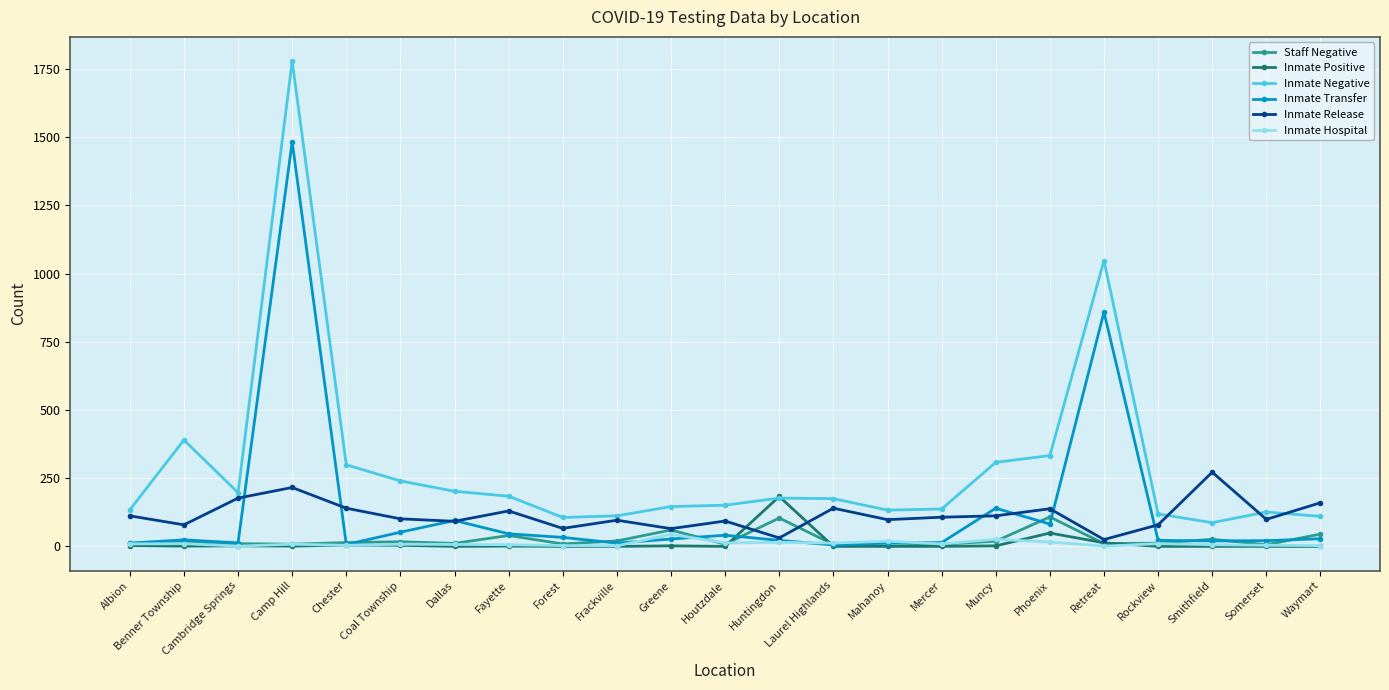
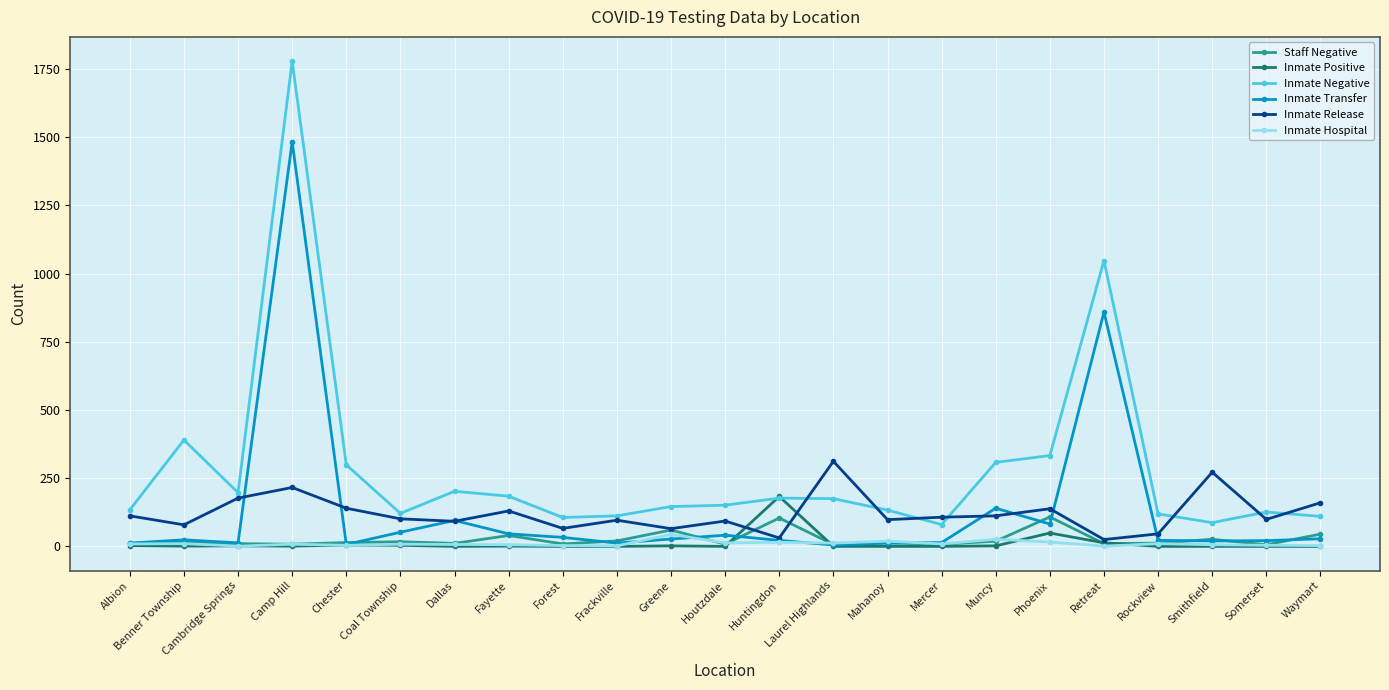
Inmate Negative, Coal Township: 240 -> 120
Inmate Release, Laurel Highlands: 140 -> 310
Inmate Negative, Mercer: 140 -> 80
Inmate Release, Rockview: 80 -> 50
